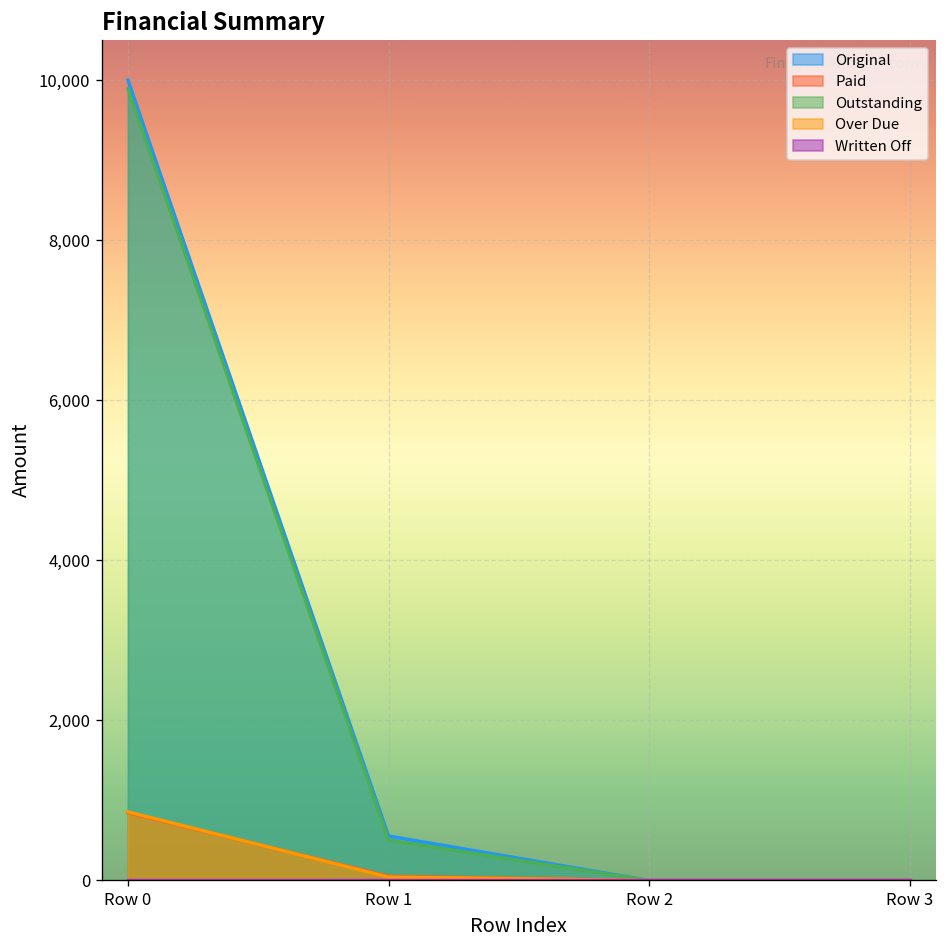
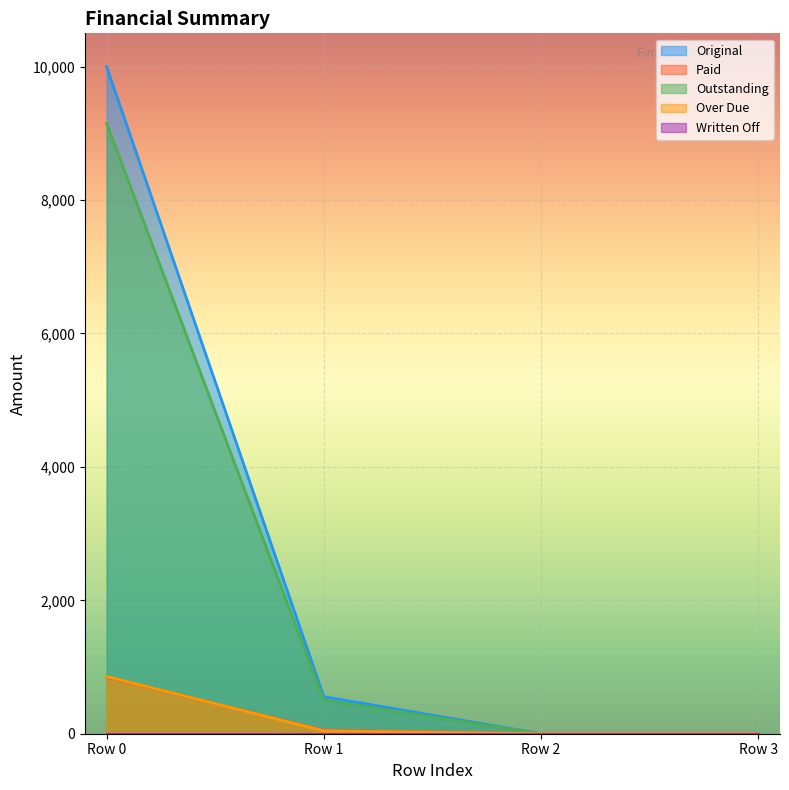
Outstanding, Row 0: 9,900 -> 9,200
